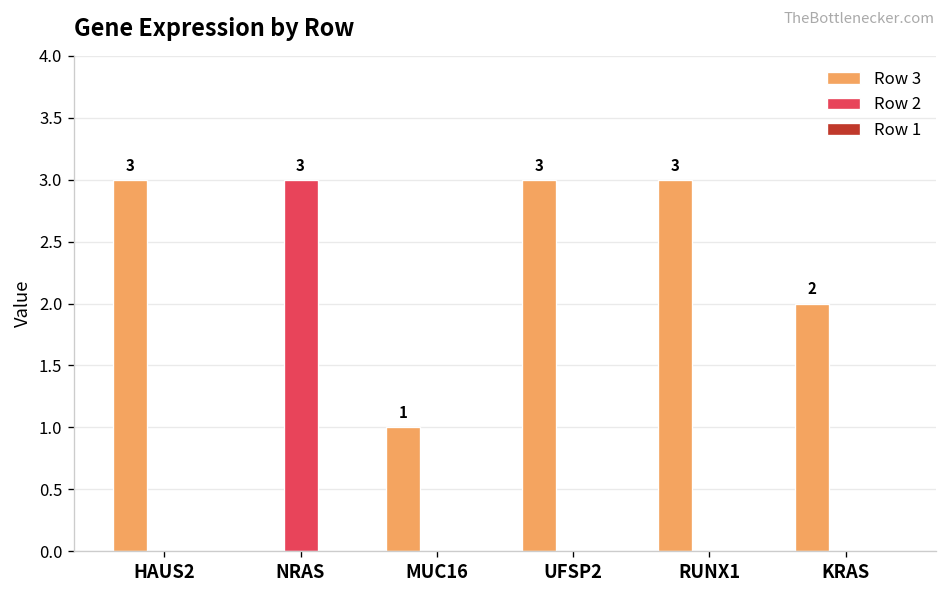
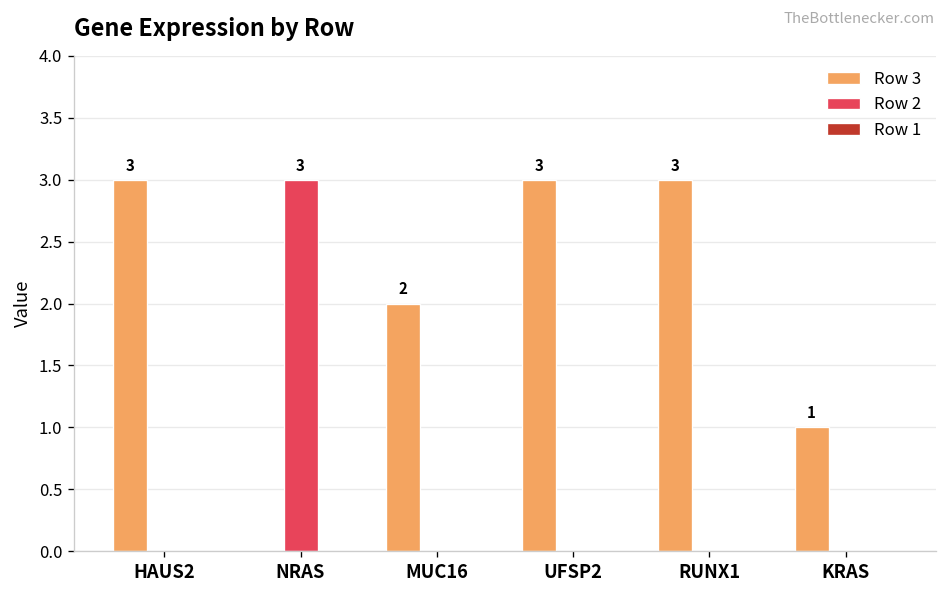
Row 3, MUC16: 1 -> 2
Row 3, KRAS: 2 -> 1
